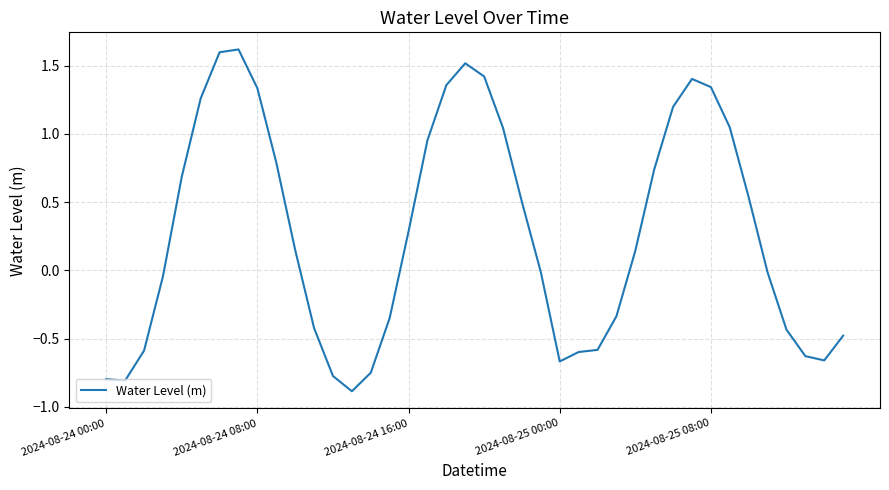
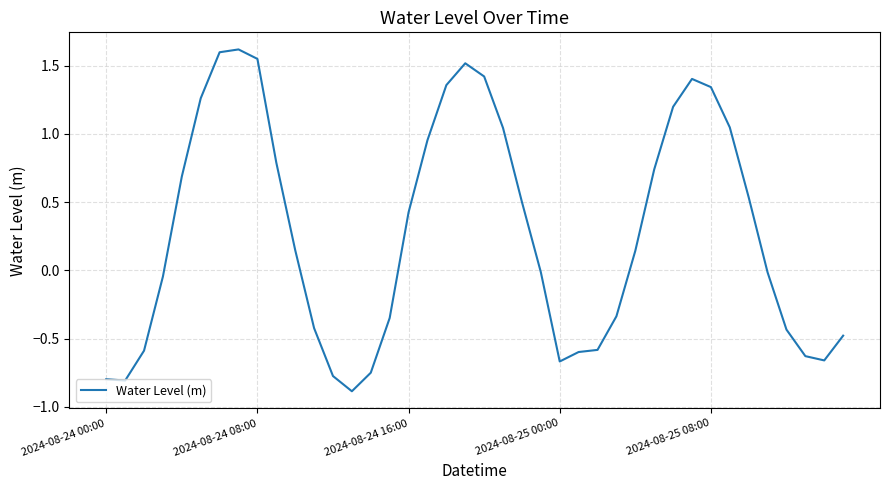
2024-08-24 08:00: 1.33 -> 1.55
2024-08-24 16:00: 0.29 -> 0.42
